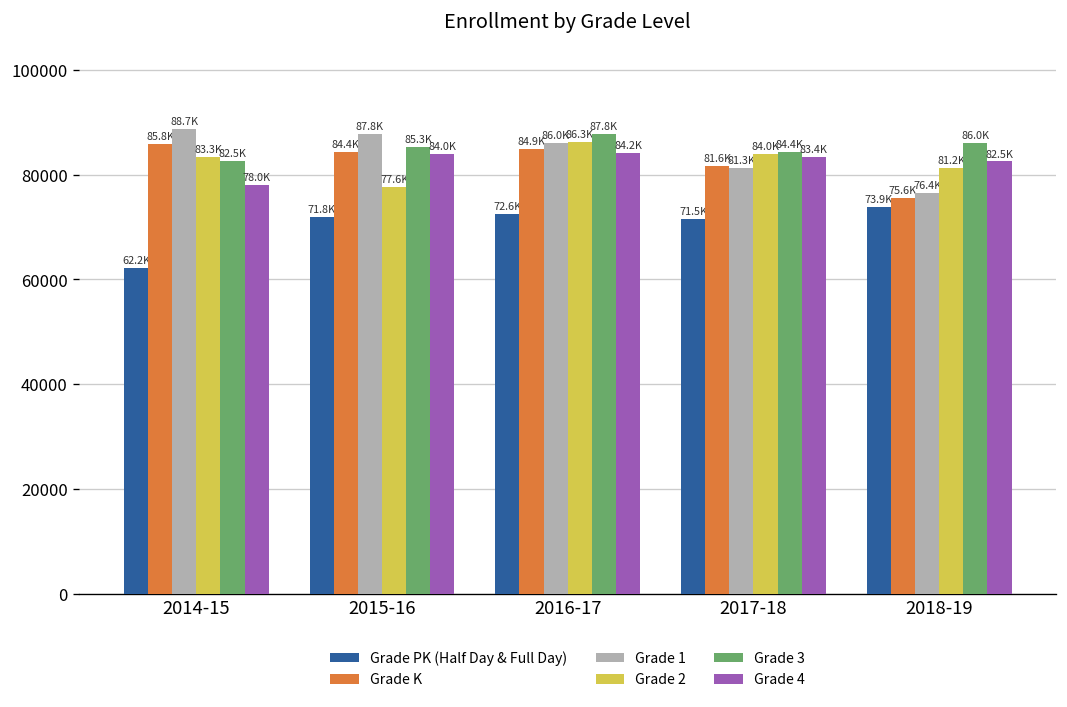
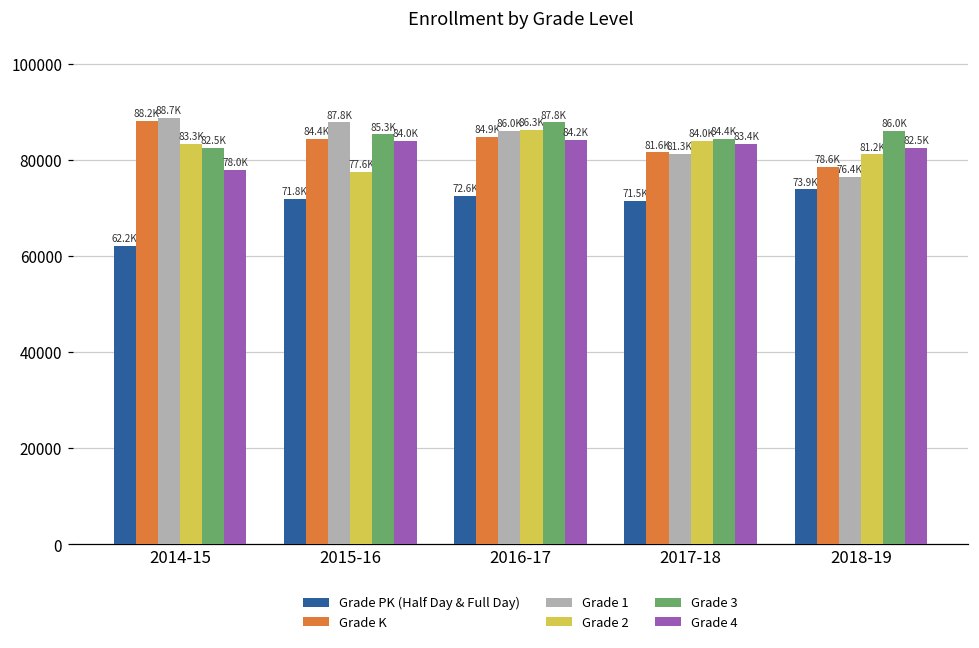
Grade K, 2014-15: 85.8K -> 88.2K
Grade K, 2018-19: 75.6K -> 78.6K
